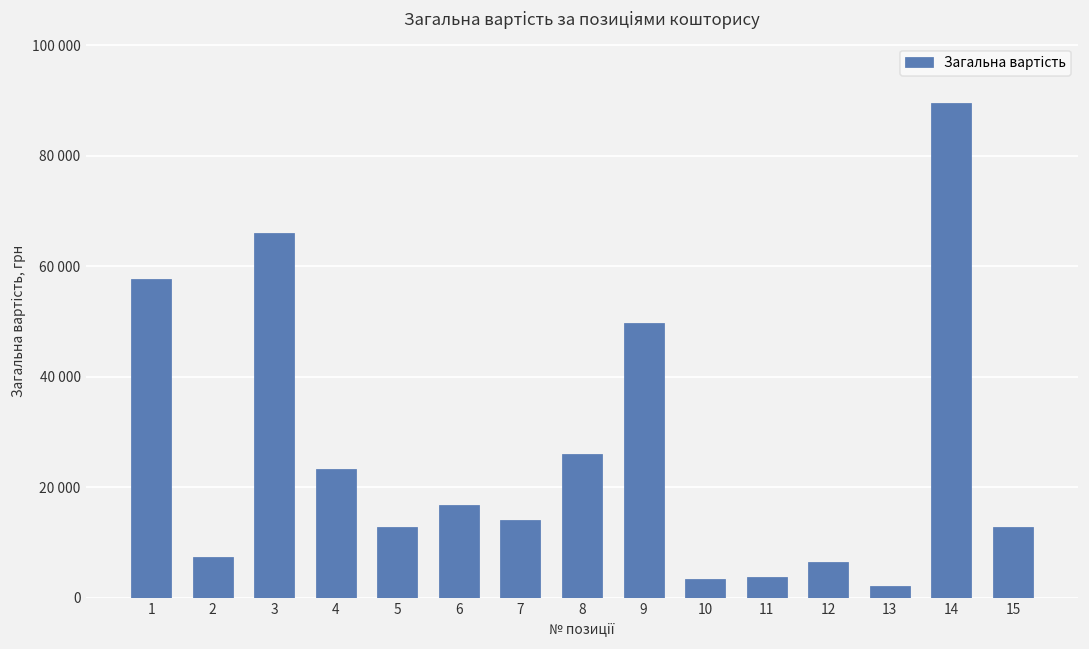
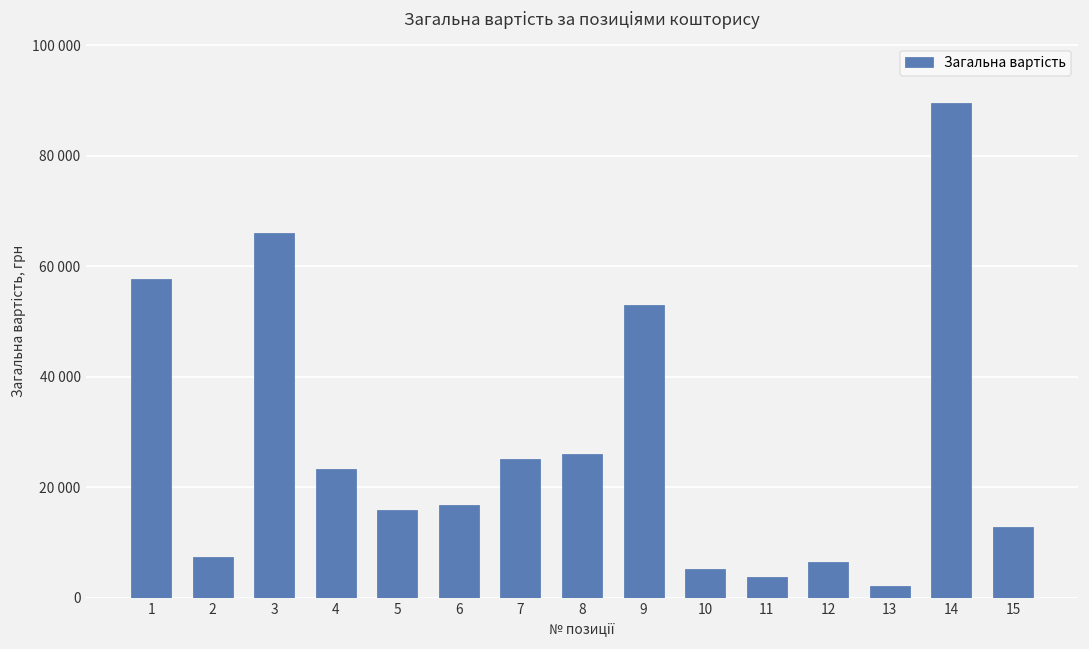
5: 13000 -> 16000
7: 14000 -> 25000
9: 50000 -> 53000
10: 3000 -> 5000
